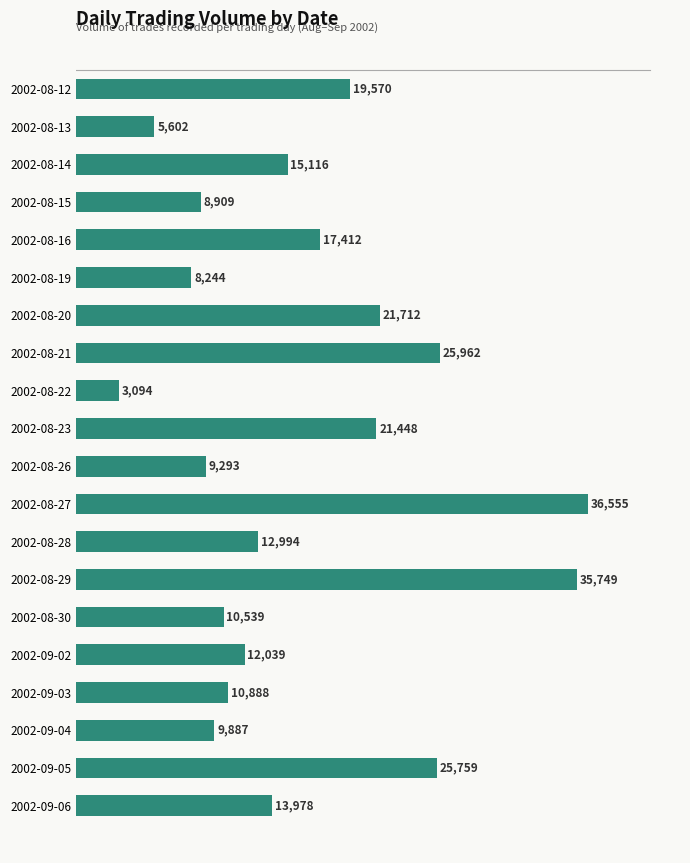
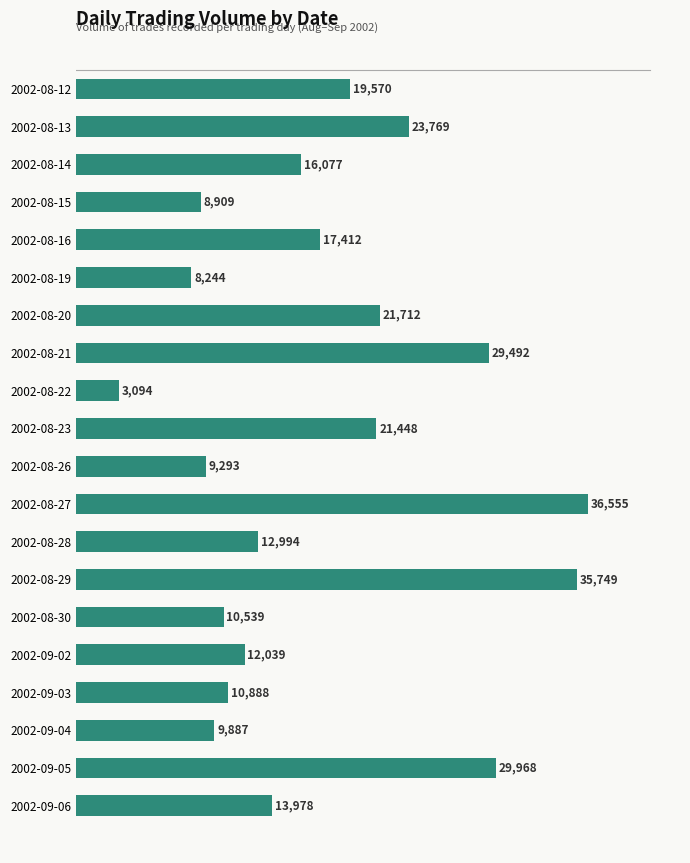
2002-08-13: 5,602 -> 23,769
2002-08-14: 15,116 -> 16,077
2002-08-21: 25,962 -> 29,492
2002-09-05: 25,759 -> 29,968
